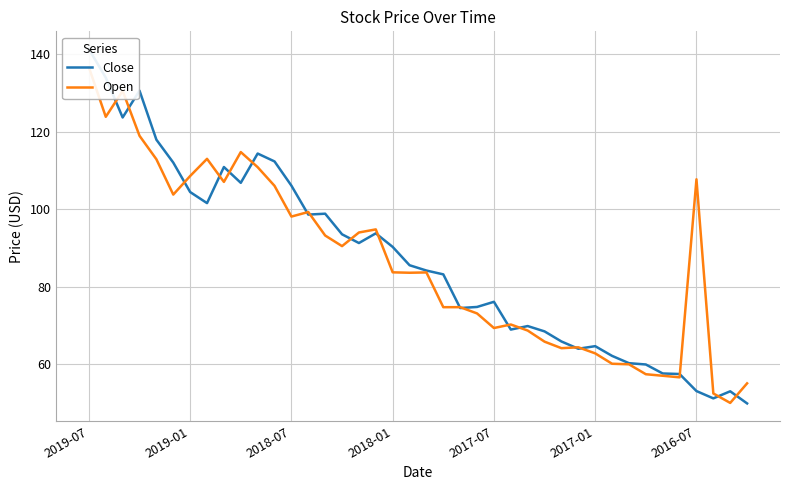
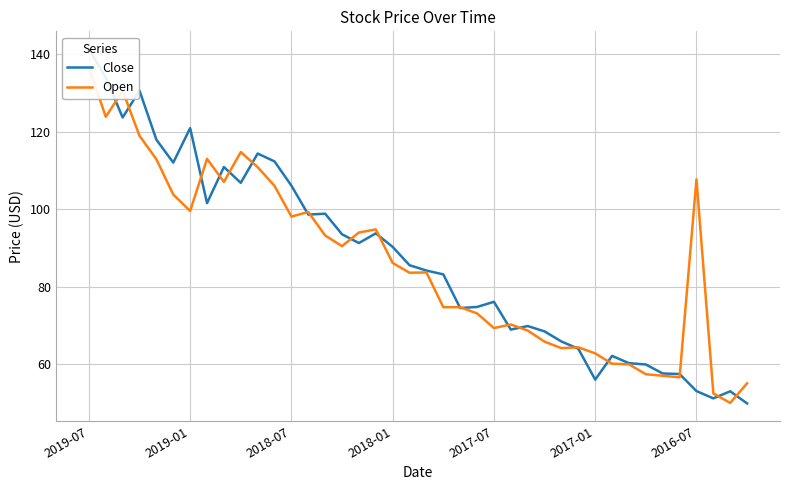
Close, 2019-01: 104 -> 121
Open, 2019-01: 109 -> 100
Open, 2018-01: 84 -> 86
Close, 2017-01: 65 -> 56
